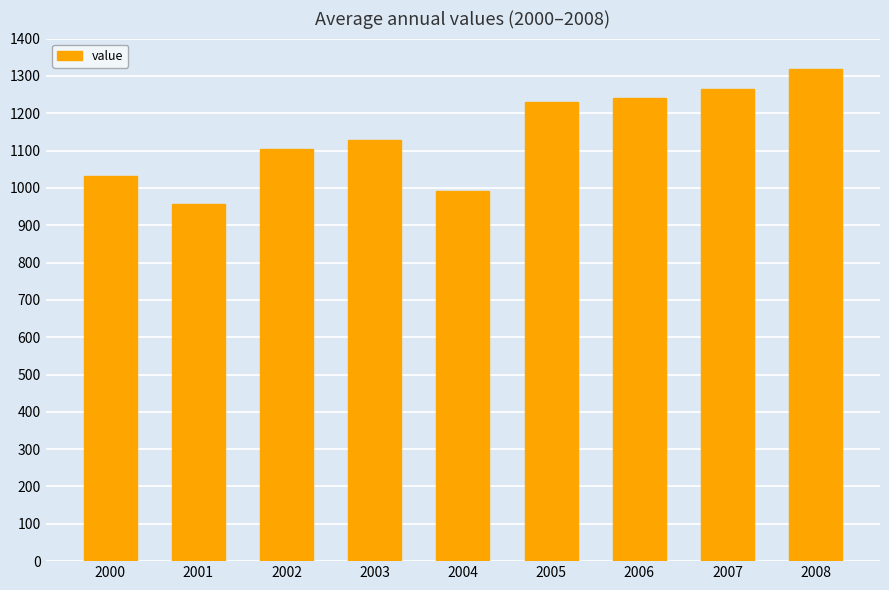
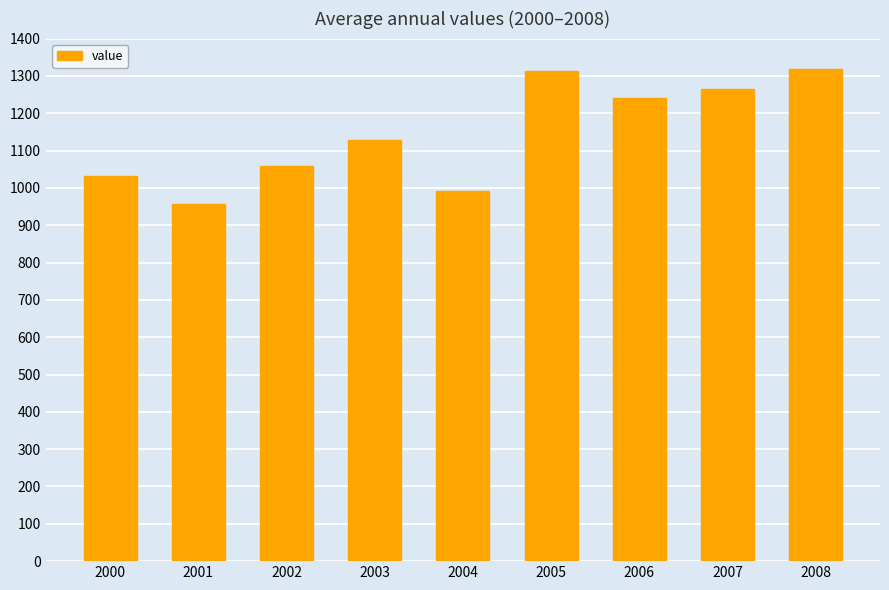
2002: 1100 -> 1060
2005: 1230 -> 1310
